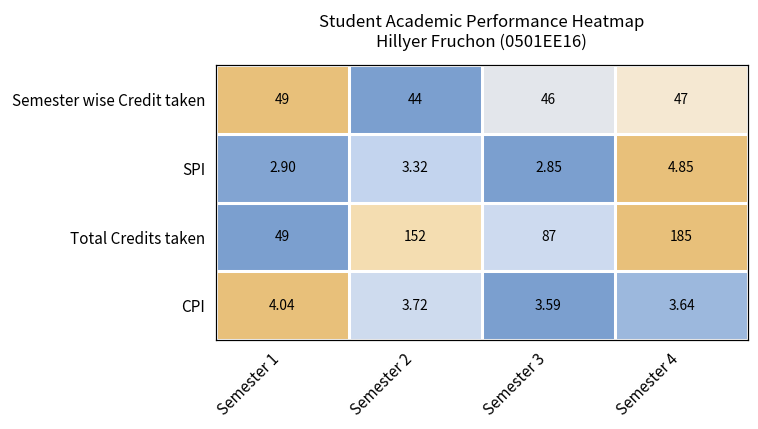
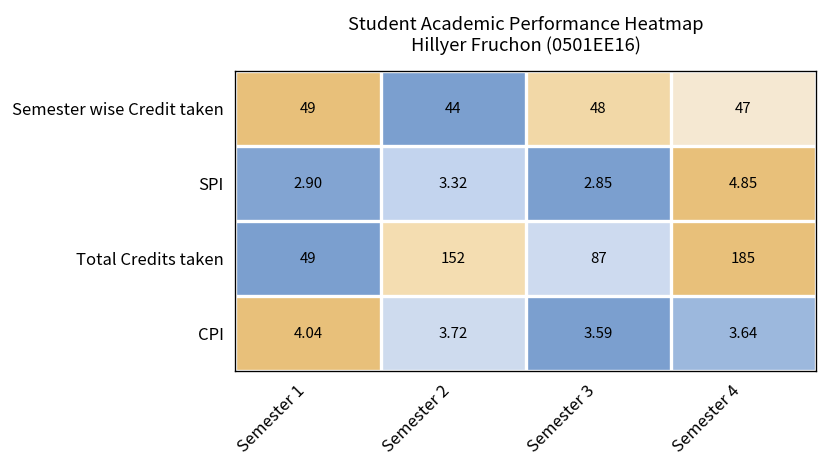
Semester wise Credit taken, Semester 3: 46 -> 48
